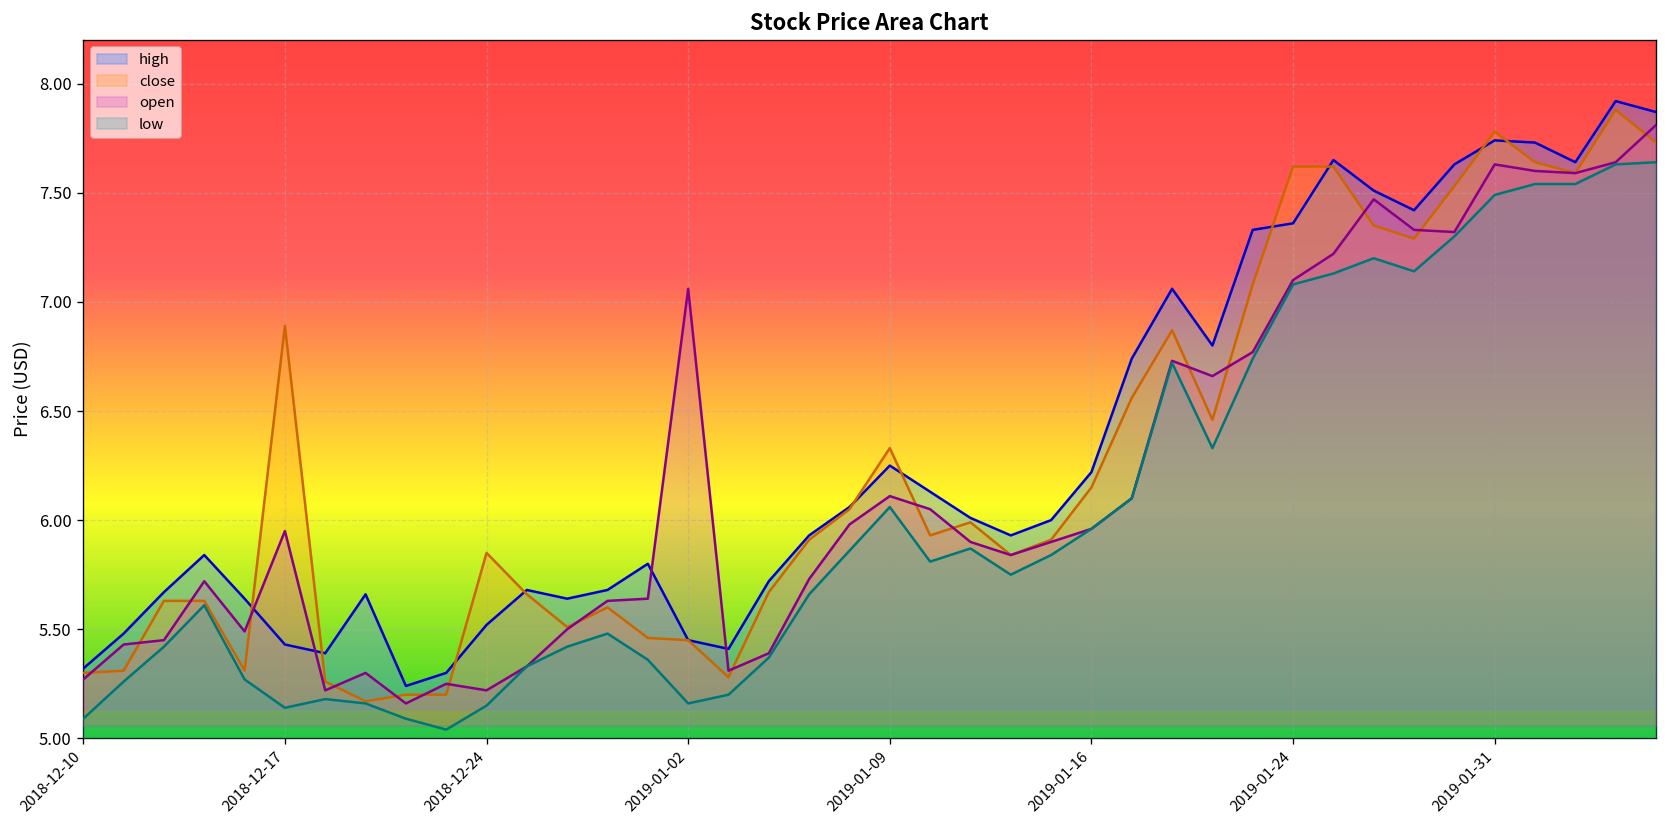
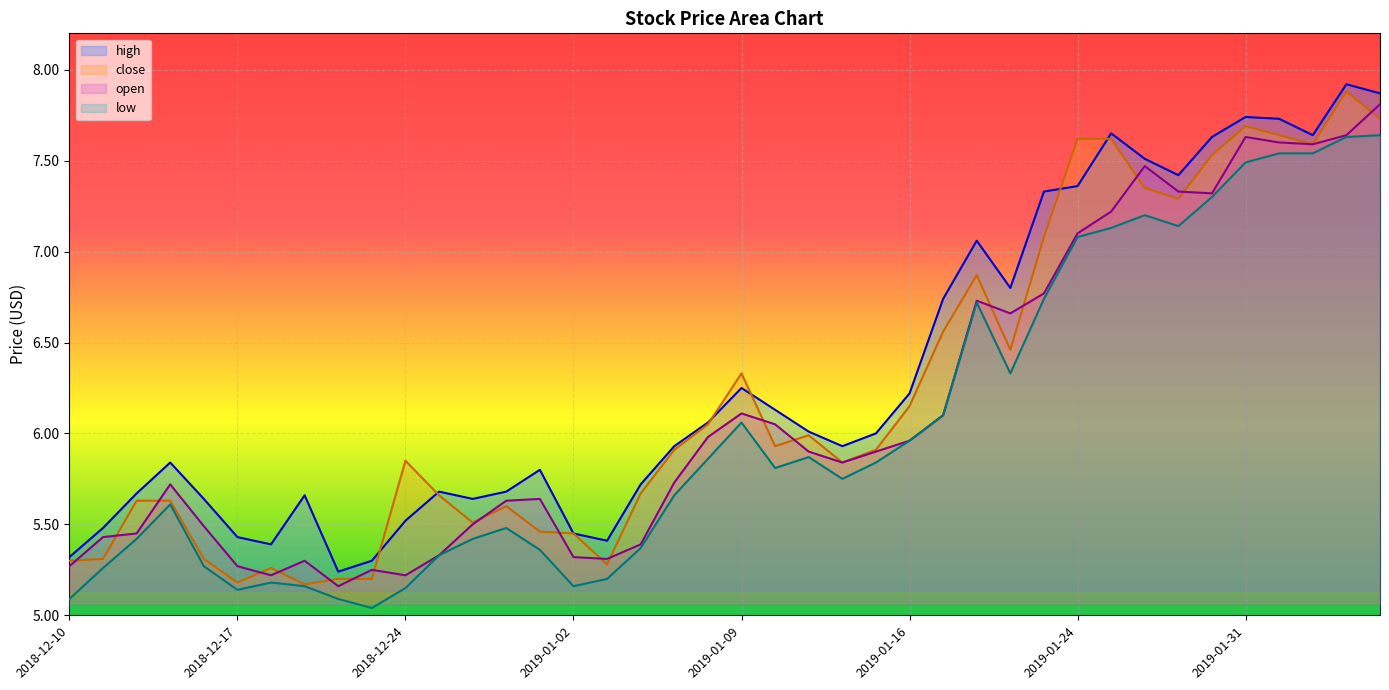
close, 2018-12-17: 6.89 -> 5.18
open, 2018-12-17: 5.95 -> 5.27
open, 2019-01-02: 7.06 -> 5.32
close, 2019-01-31: 7.78 -> 7.69
